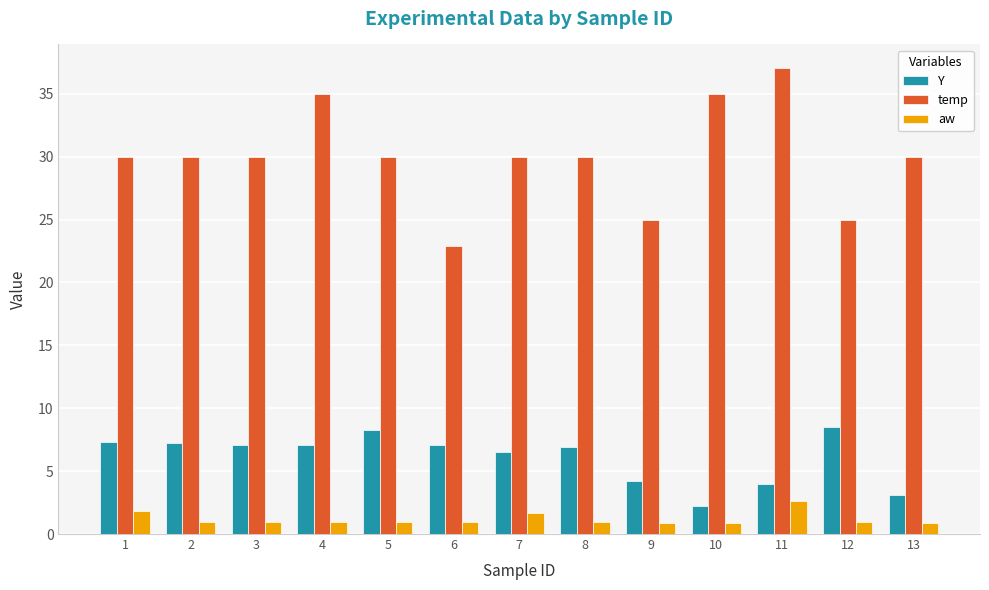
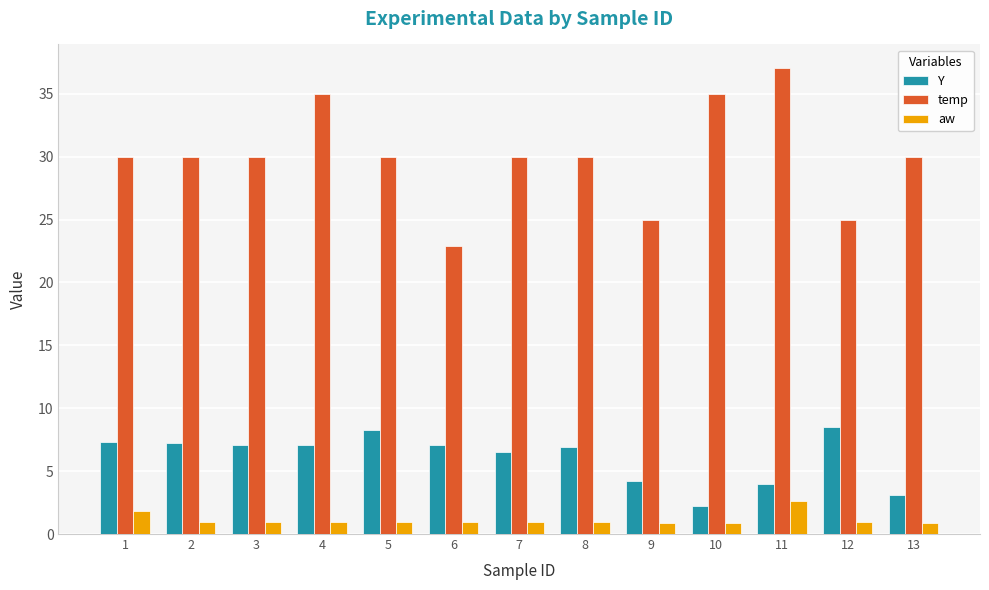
aw, 7: 1.7 -> 0.9
